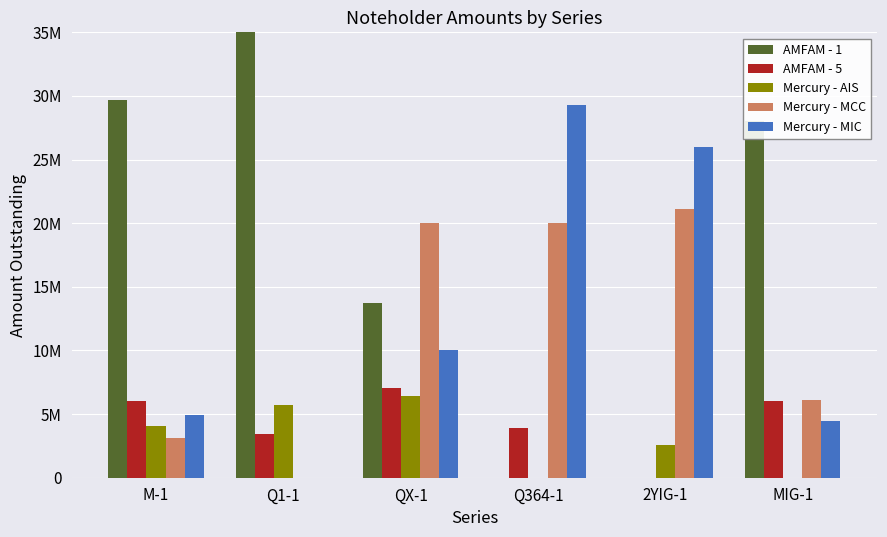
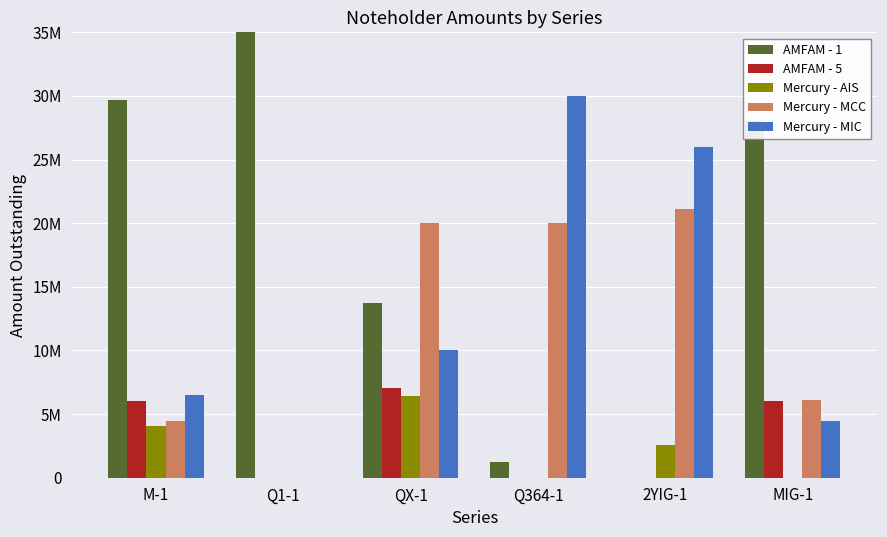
Mercury - MCC, M-1: 3200000 -> 4500000
Mercury - MIC, M-1: 4900000 -> 6500000
AMFAM - 5, Q1-1: 3400000 -> 0
Mercury - AIS, Q1-1: 5700000 -> 0
AMFAM - 1, Q364-1: 0 -> 1200000
AMFAM - 5, Q364-1: 3900000 -> 0
Mercury - MIC, Q364-1: 29300000 -> 30000000
